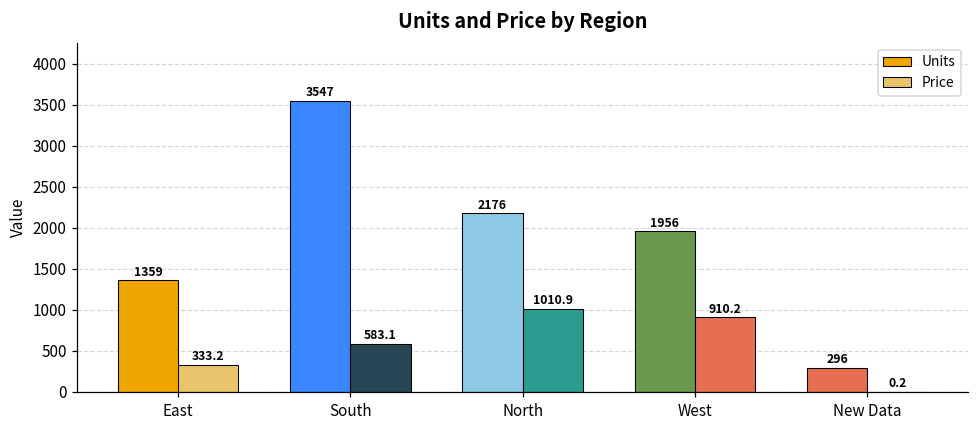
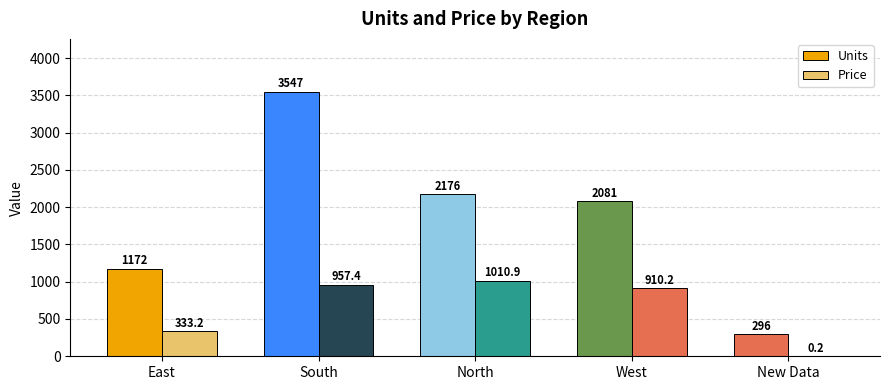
Units, East: 1359 -> 1172
Price, South: 583.1 -> 957.4
Units, West: 1956 -> 2081
